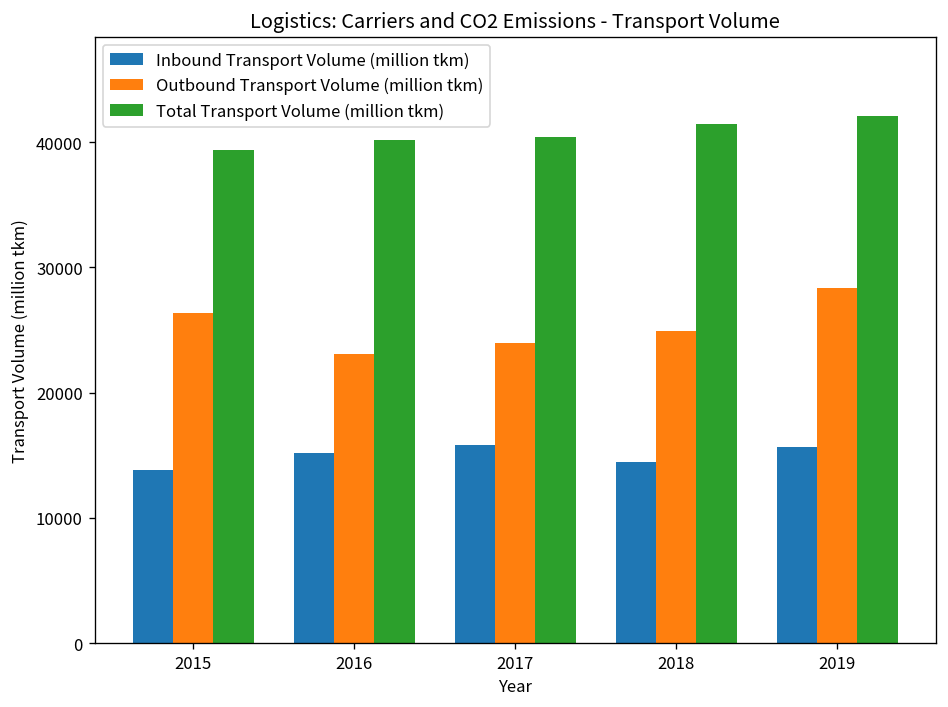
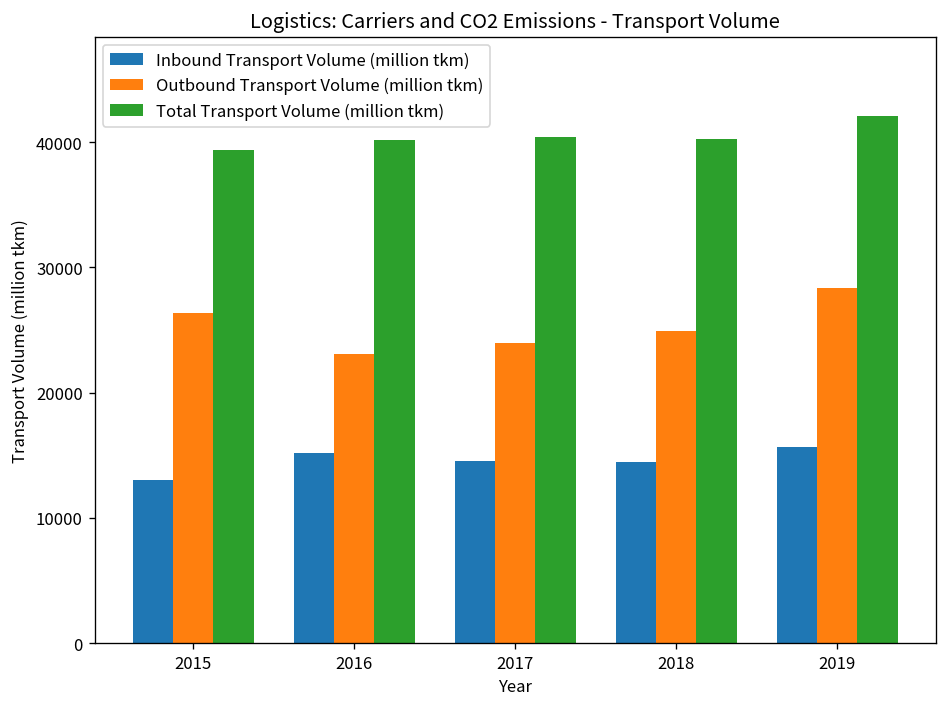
Inbound Transport Volume (million tkm), 2015: 13800 -> 13000
Inbound Transport Volume (million tkm), 2017: 15900 -> 14500
Total Transport Volume (million tkm), 2018: 41500 -> 40300
